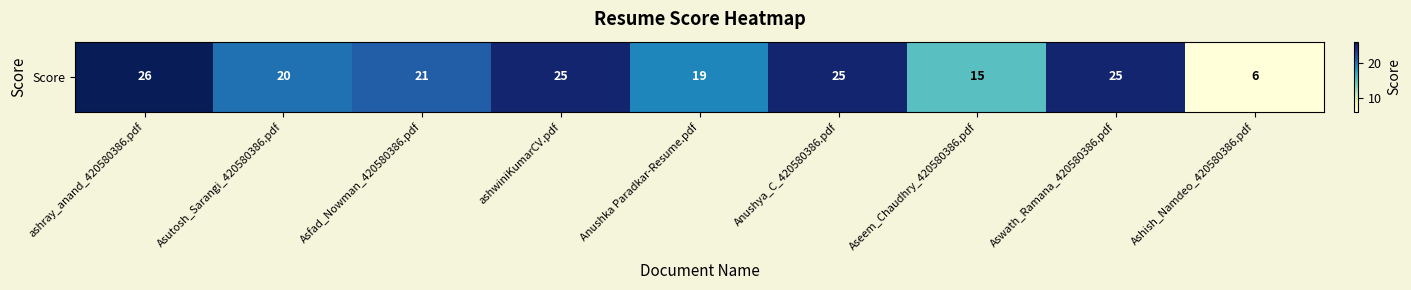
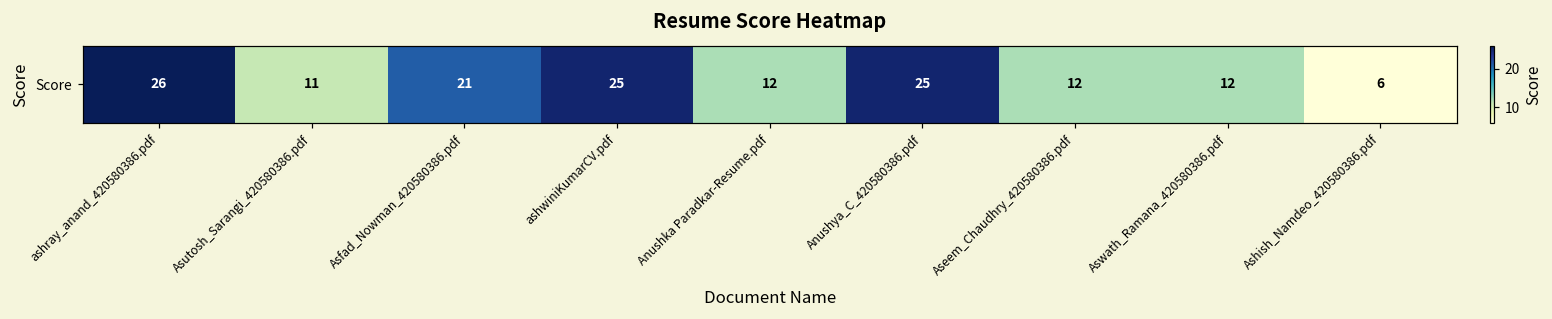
Score, Asutosh_Sarangi_420580386.pdf: 20 -> 11
Score, Anushka Paradkar-Resume.pdf: 19 -> 12
Score, Aseem_Chaudhry_420580386.pdf: 15 -> 12
Score, Aswath_Ramana_420580386.pdf: 25 -> 12
